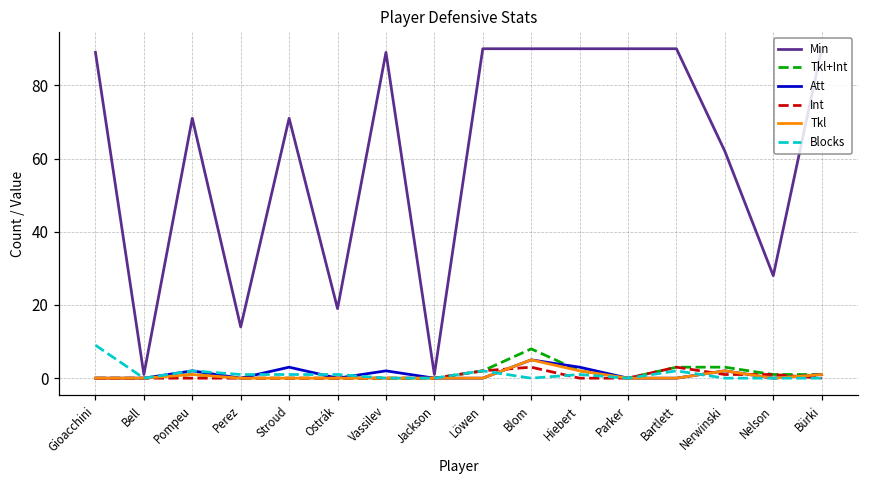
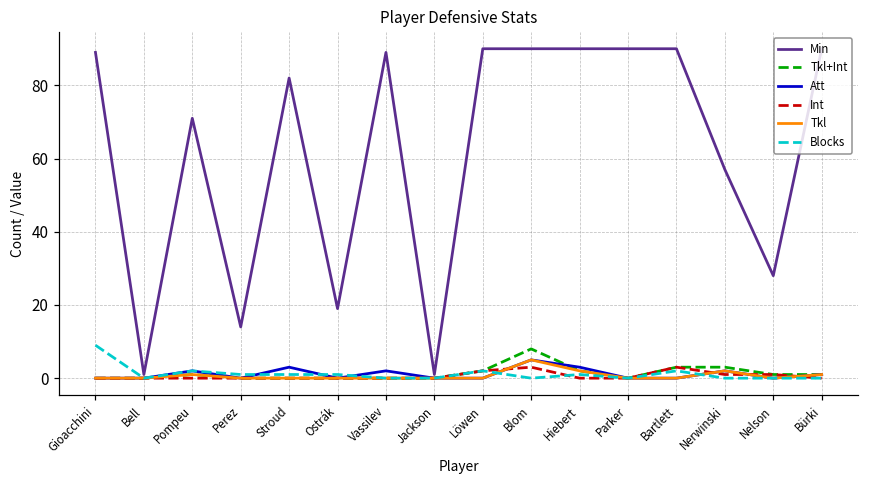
Min, Stroud: 71 -> 82
Min, Nerwinski: 62 -> 57
